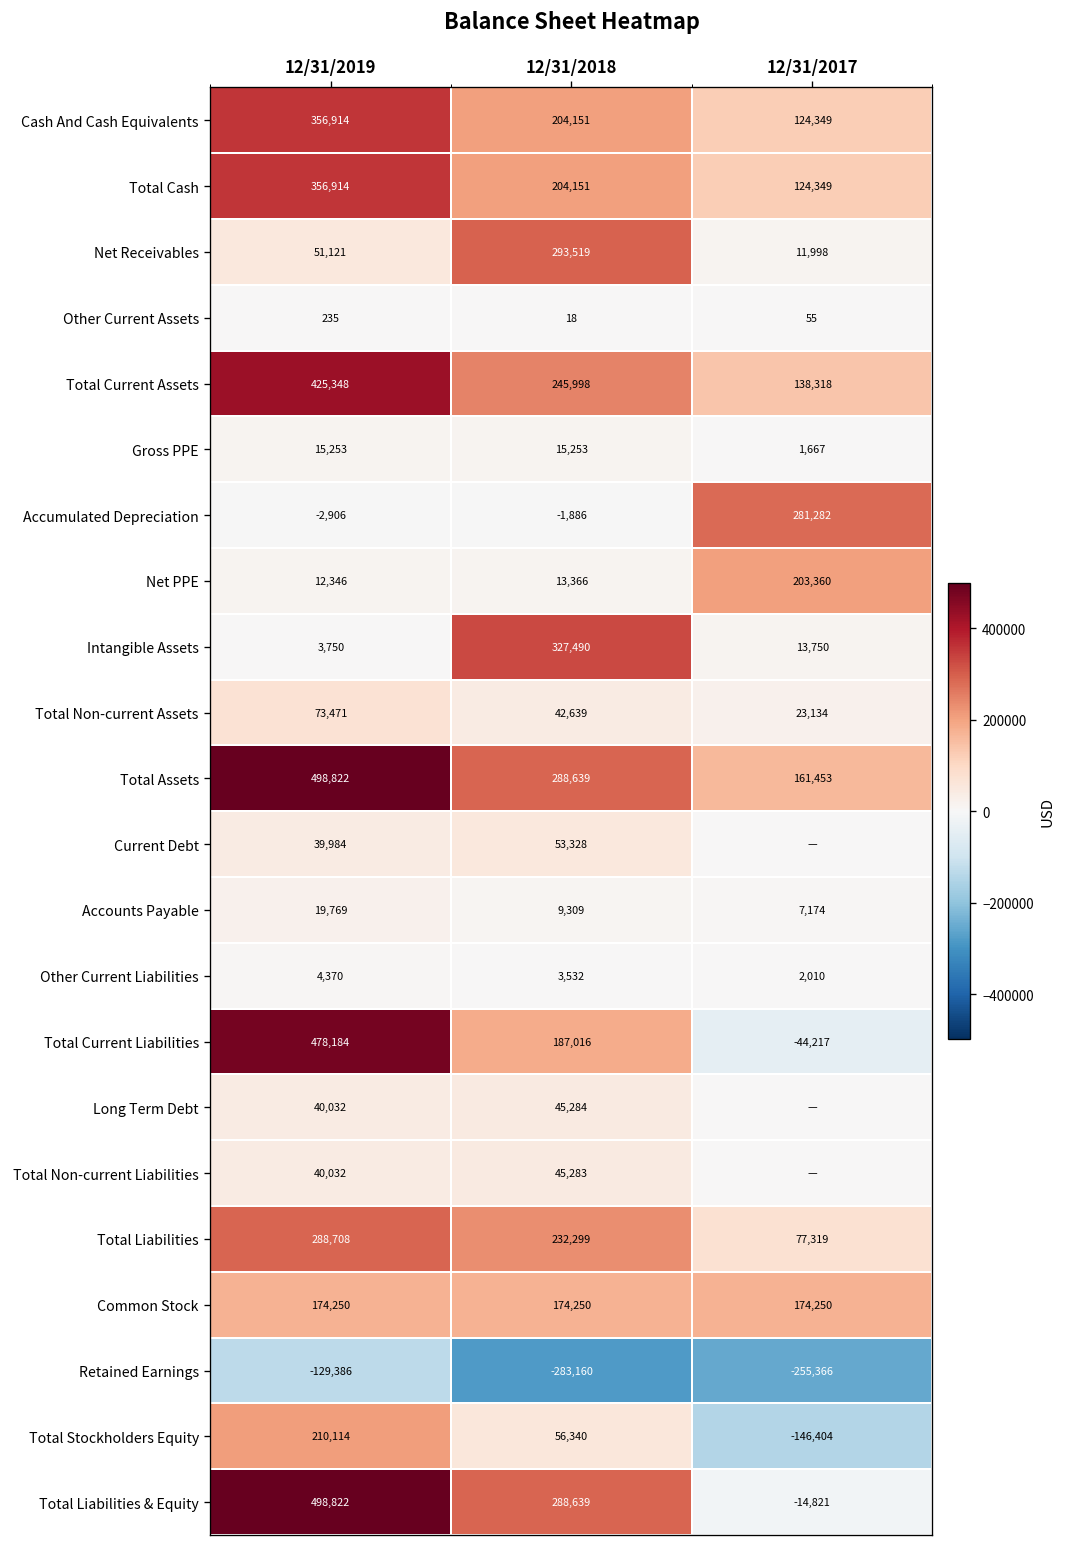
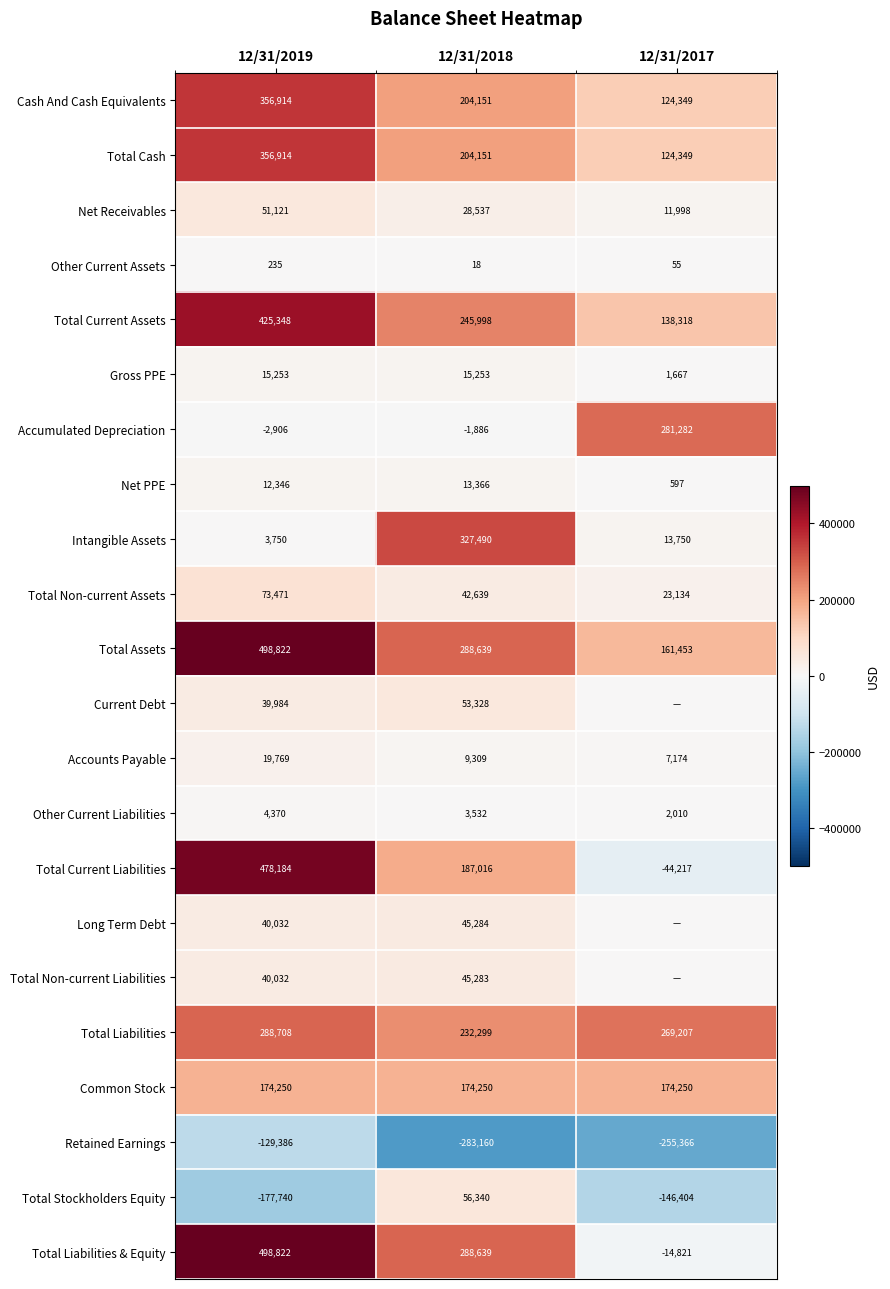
Net Receivables, 12/31/2018: 293,519 -> 28,537
Net PPE, 12/31/2017: 203,360 -> 597
Total Liabilities, 12/31/2017: 77,319 -> 269,207
Total Stockholders Equity, 12/31/2019: 210,114 -> -177,740
